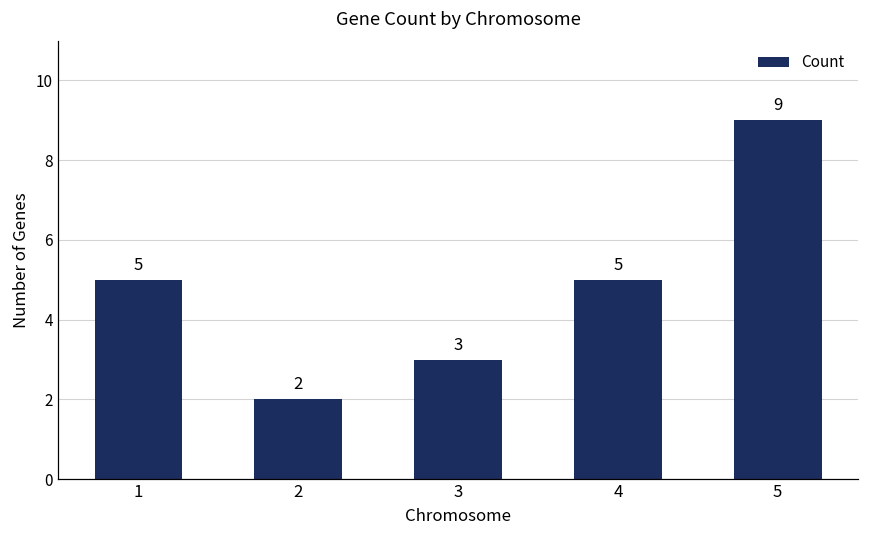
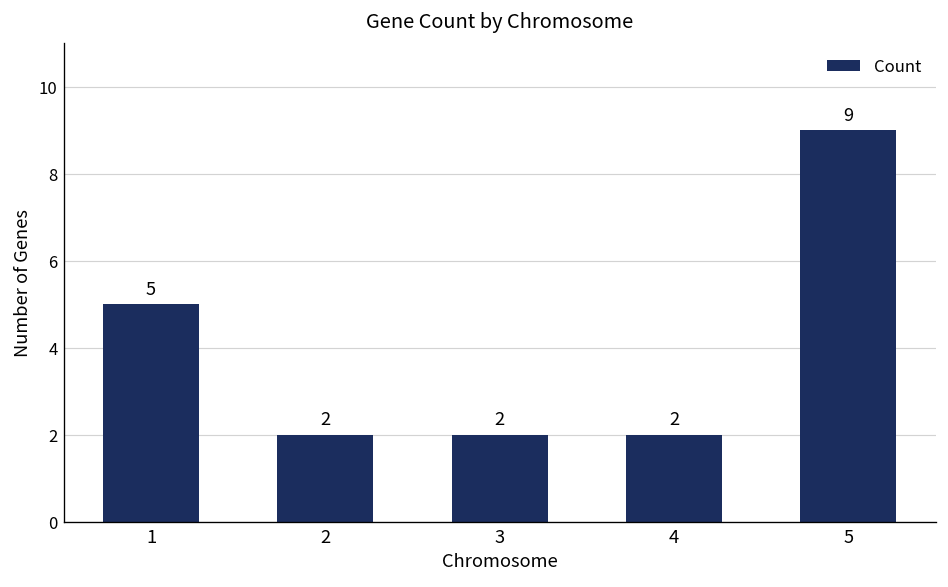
3: 3 -> 2
4: 5 -> 2
